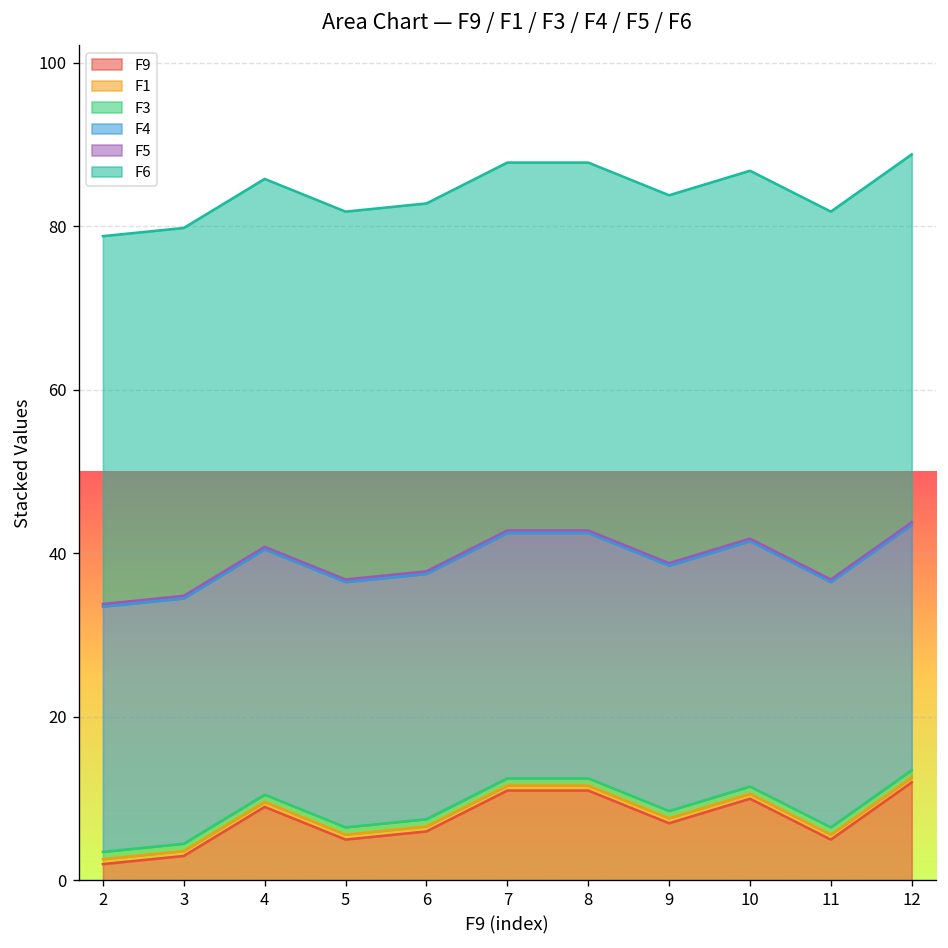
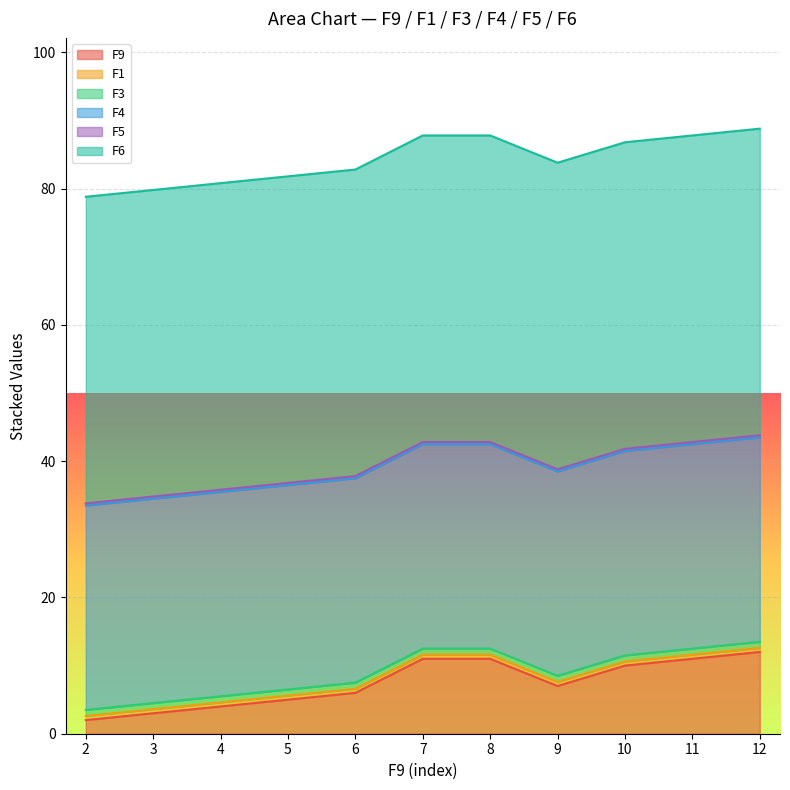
F9, 4: 9 -> 4
F9, 11: 5 -> 11
